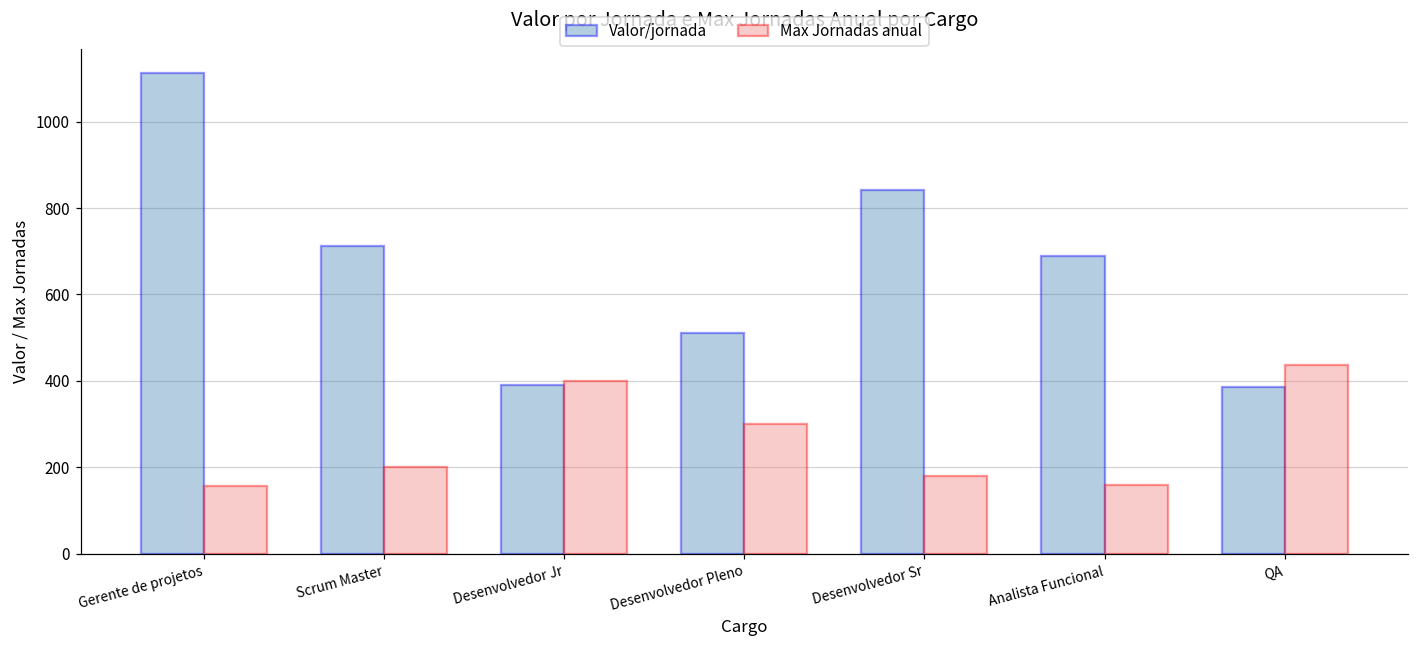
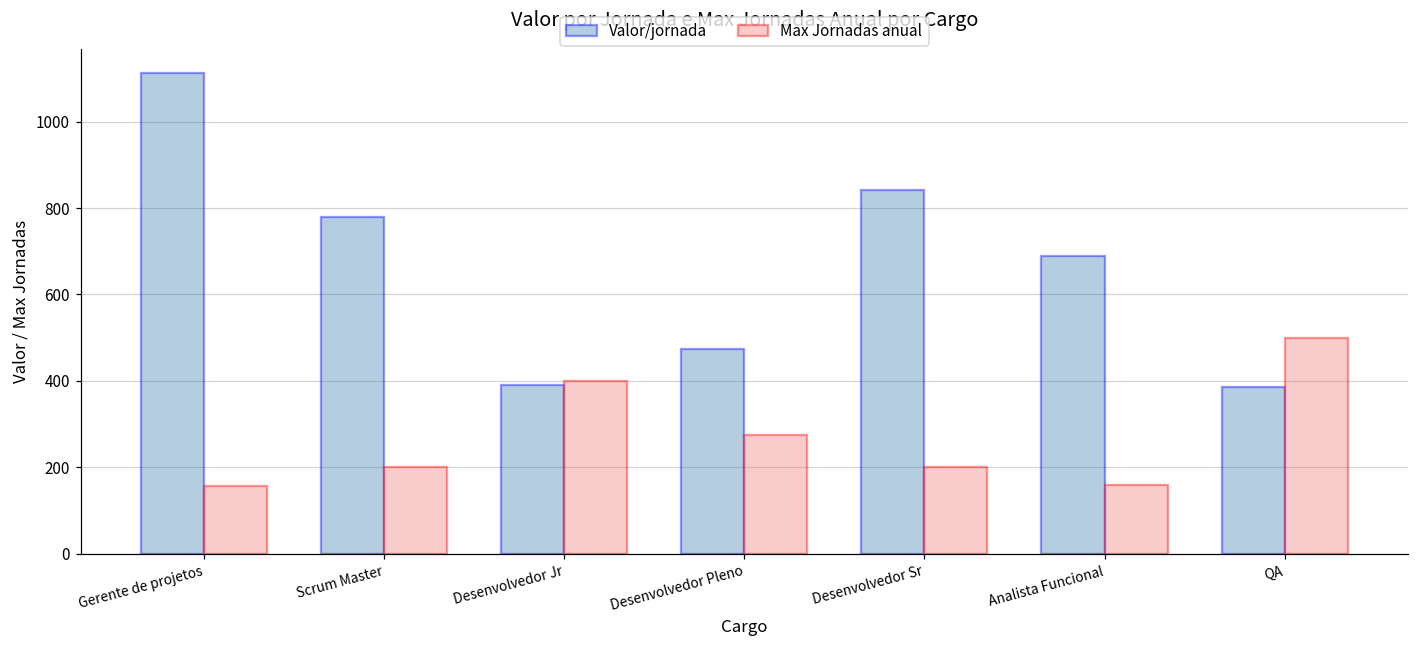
Valor/jornada, Scrum Master: 710 -> 780
Valor/jornada, Desenvolvedor Pleno: 510 -> 470
Max Jornadas anual, Desenvolvedor Pleno: 300 -> 270
Max Jornadas anual, Desenvolvedor Sr: 180 -> 200
Max Jornadas anual, QA: 440 -> 500
